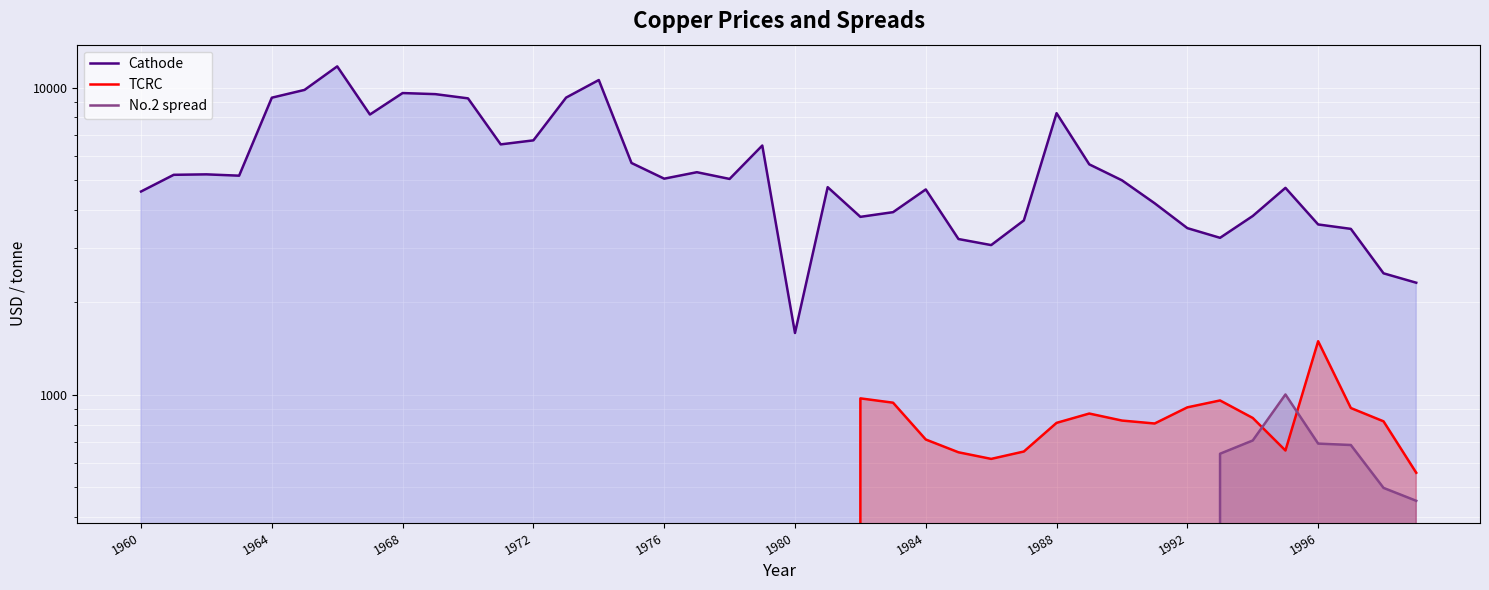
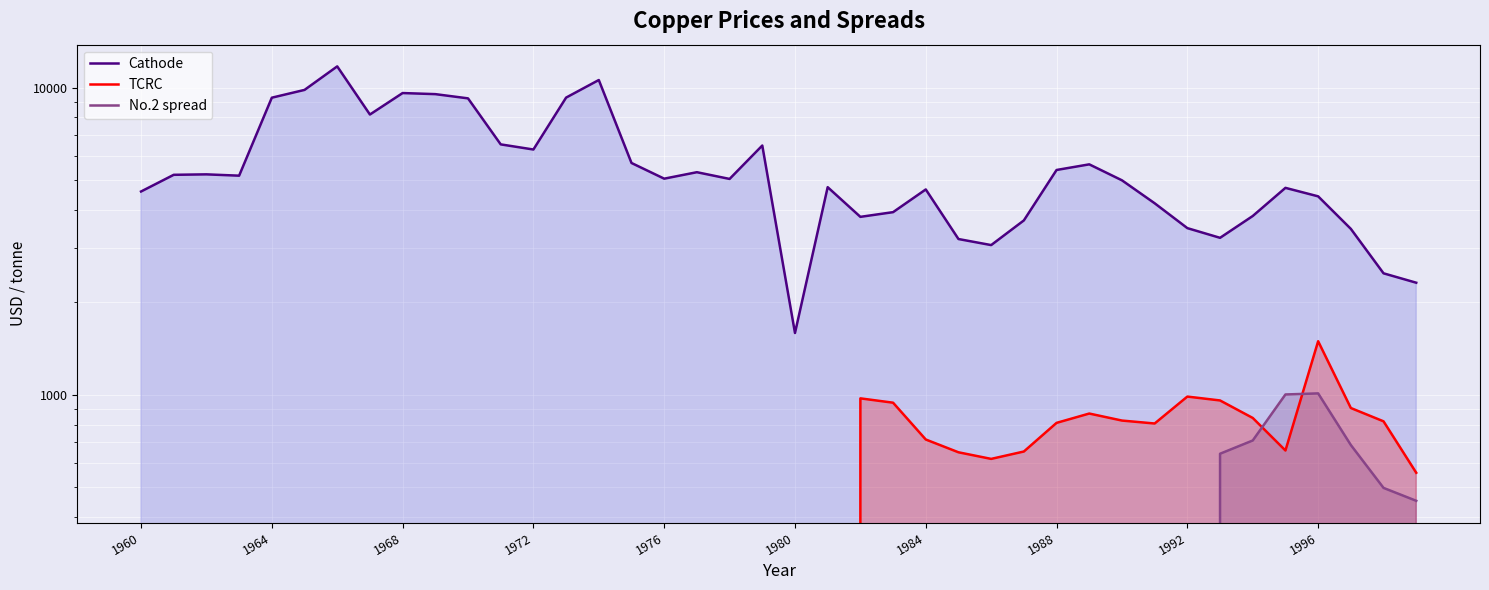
Cathode, 1972: 6700 -> 6300
Cathode, 1988: 8300 -> 5400
TCRC, 1992: 910 -> 990
Cathode, 1996: 3600 -> 4400
No.2 spread, 1996: 690 -> 1010
